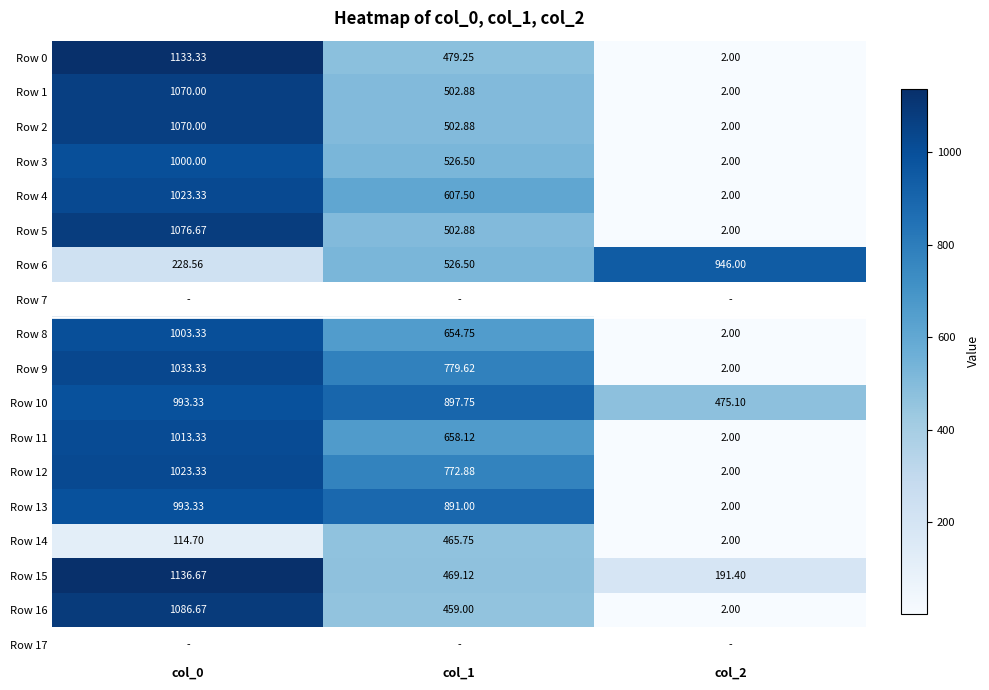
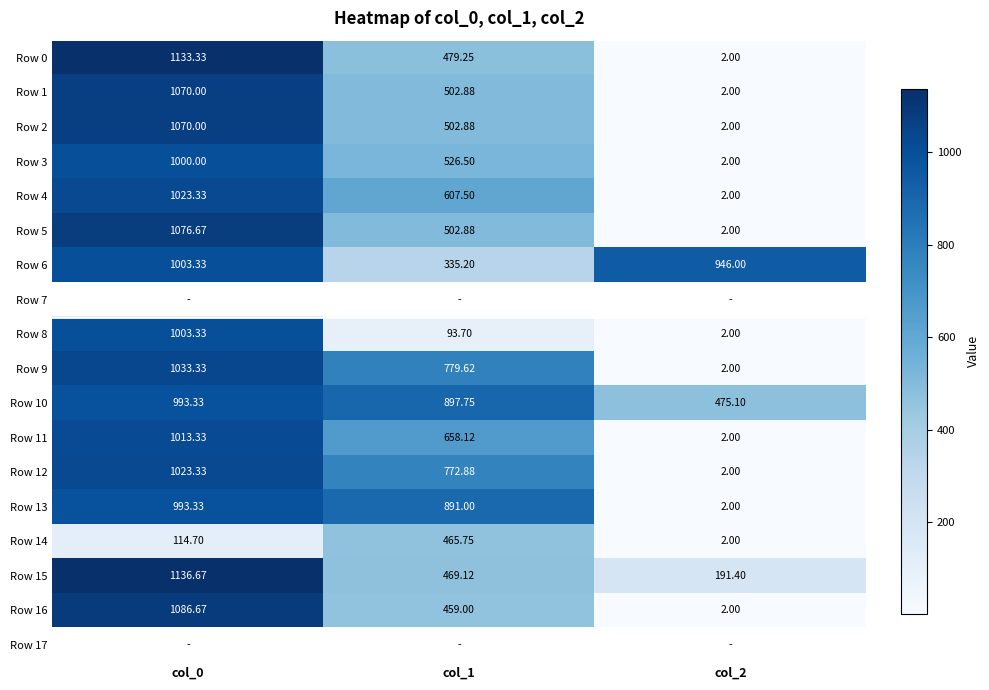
Row 6, col_0: 228.56 -> 1003.33
Row 6, col_1: 526.50 -> 335.20
Row 8, col_1: 654.75 -> 93.70
